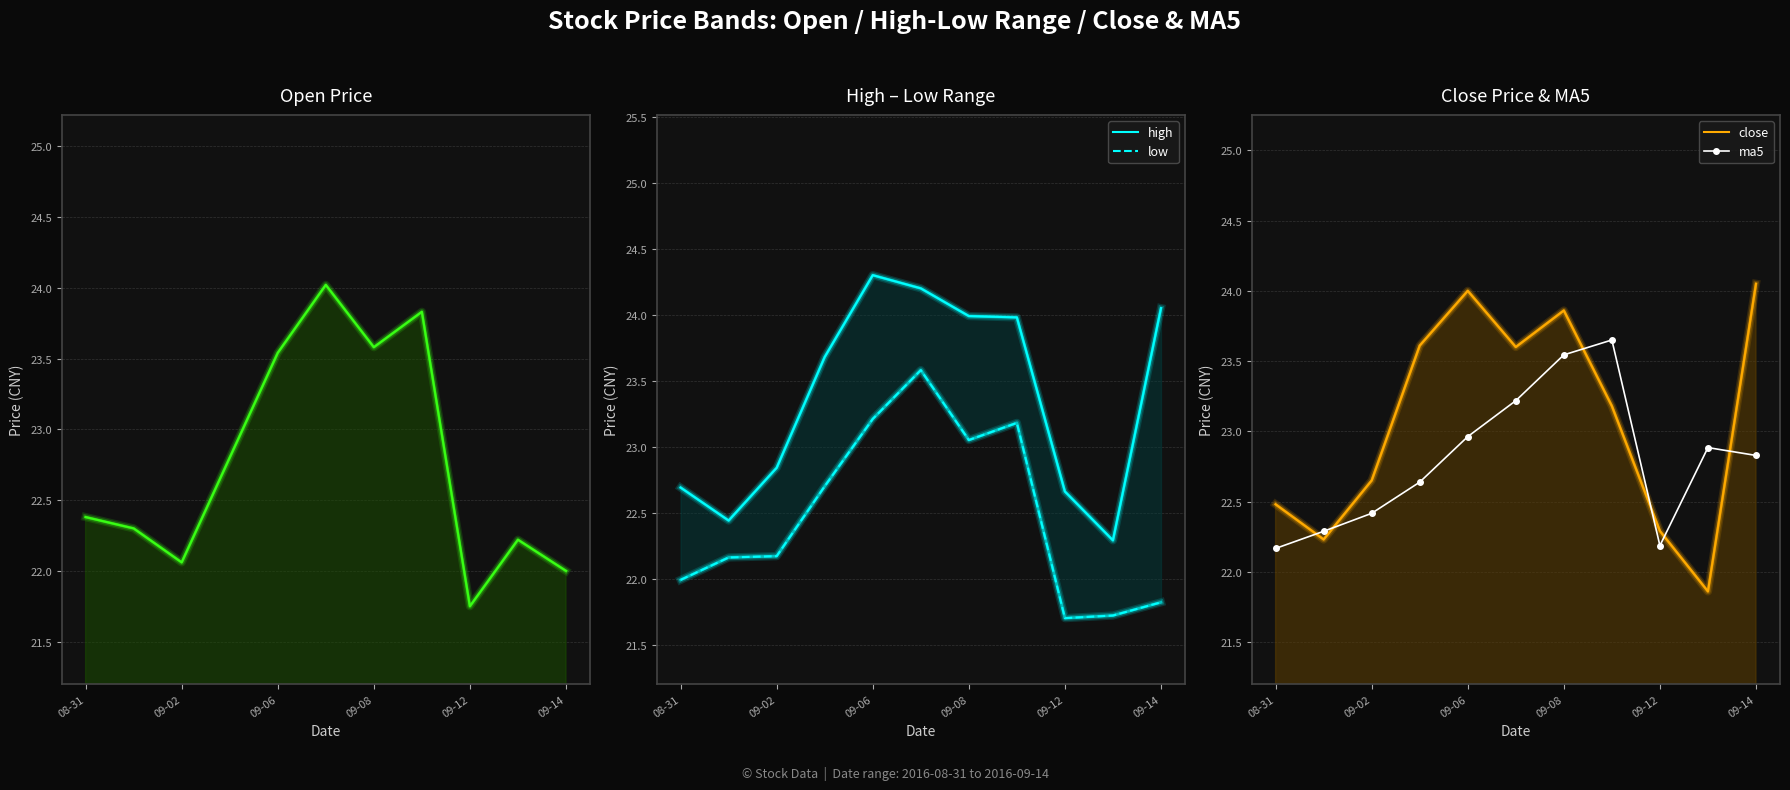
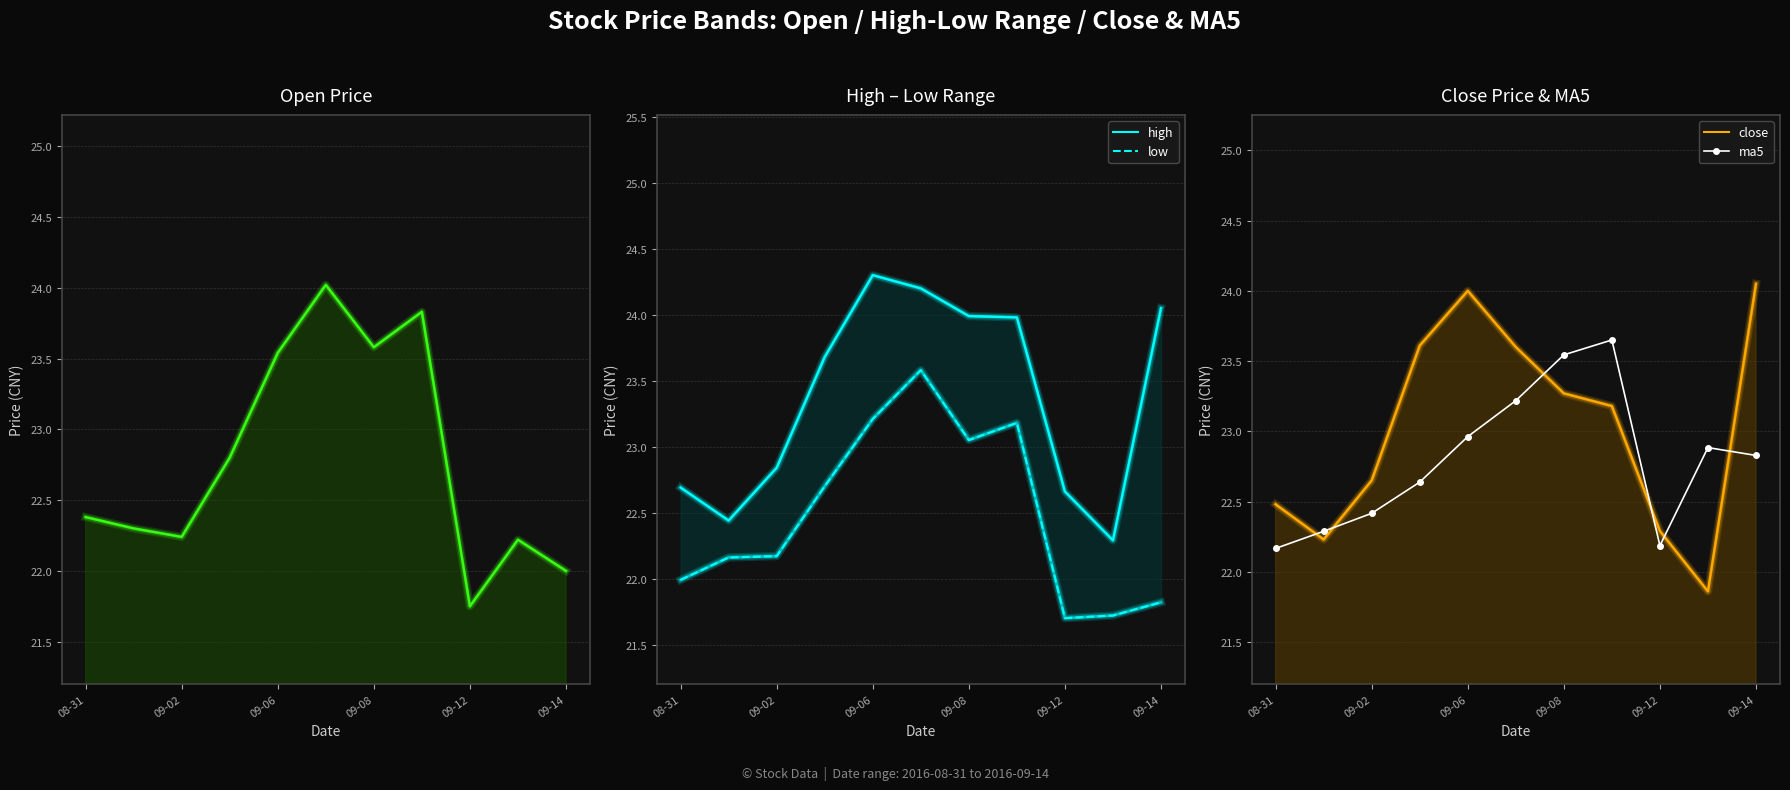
Open Price, 09-02: 22.06 -> 22.24
Close Price & MA5, close, 09-08: 23.86 -> 23.27
